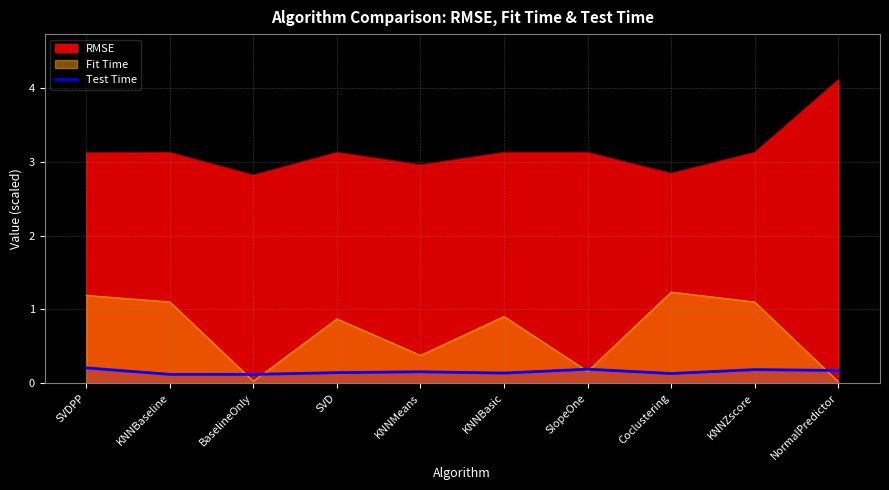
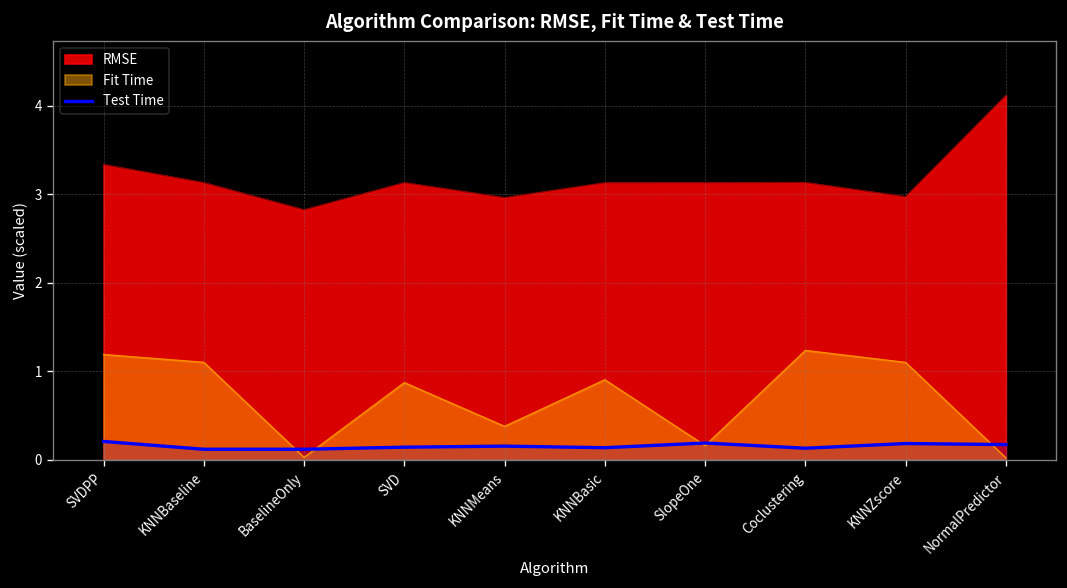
RMSE, SVDPP: 3.1 -> 3.3
RMSE, Coclustering: 2.8 -> 3.1
RMSE, KNNZscore: 3.1 -> 3.0
